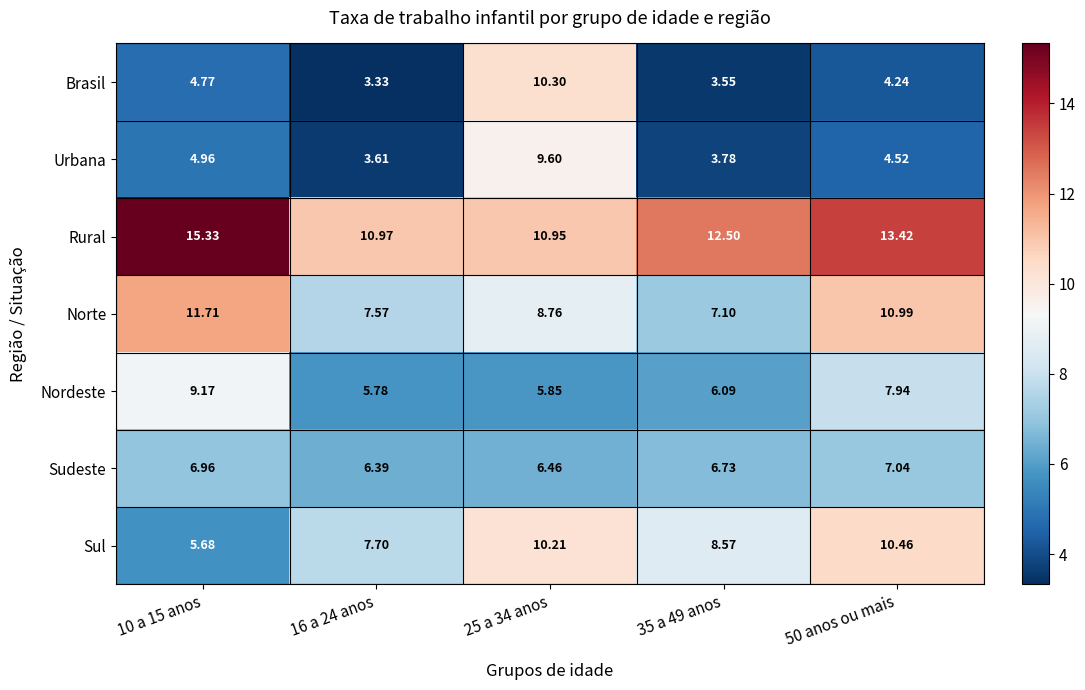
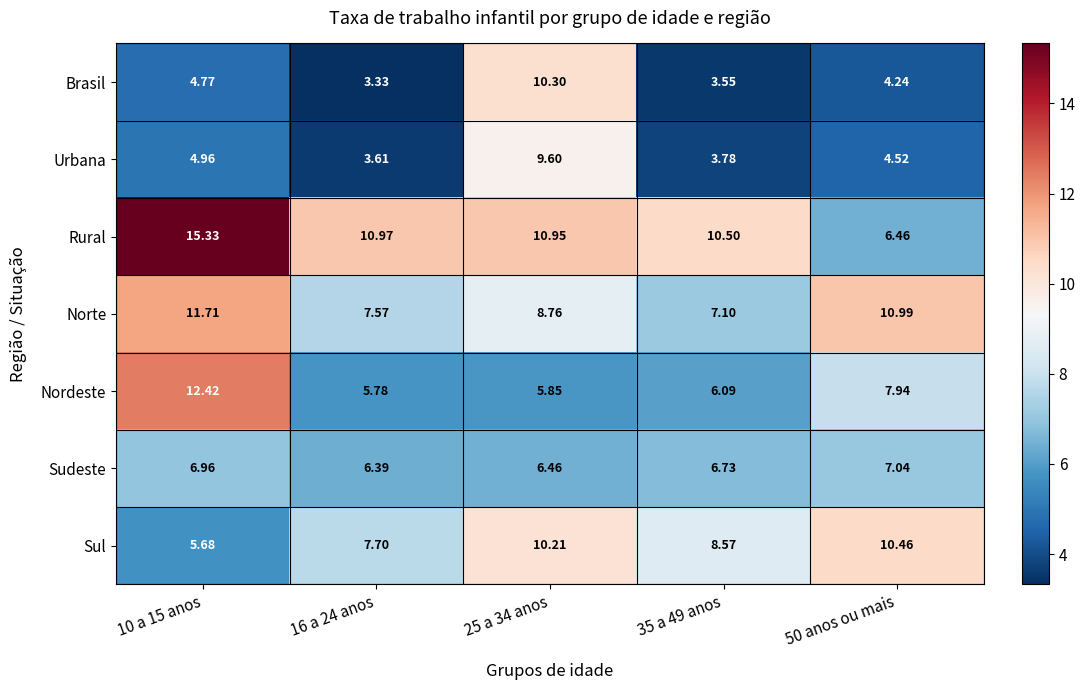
Rural, 35 a 49 anos: 12.50 -> 10.50
Rural, 50 anos ou mais: 13.42 -> 6.46
Nordeste, 10 a 15 anos: 9.17 -> 12.42
